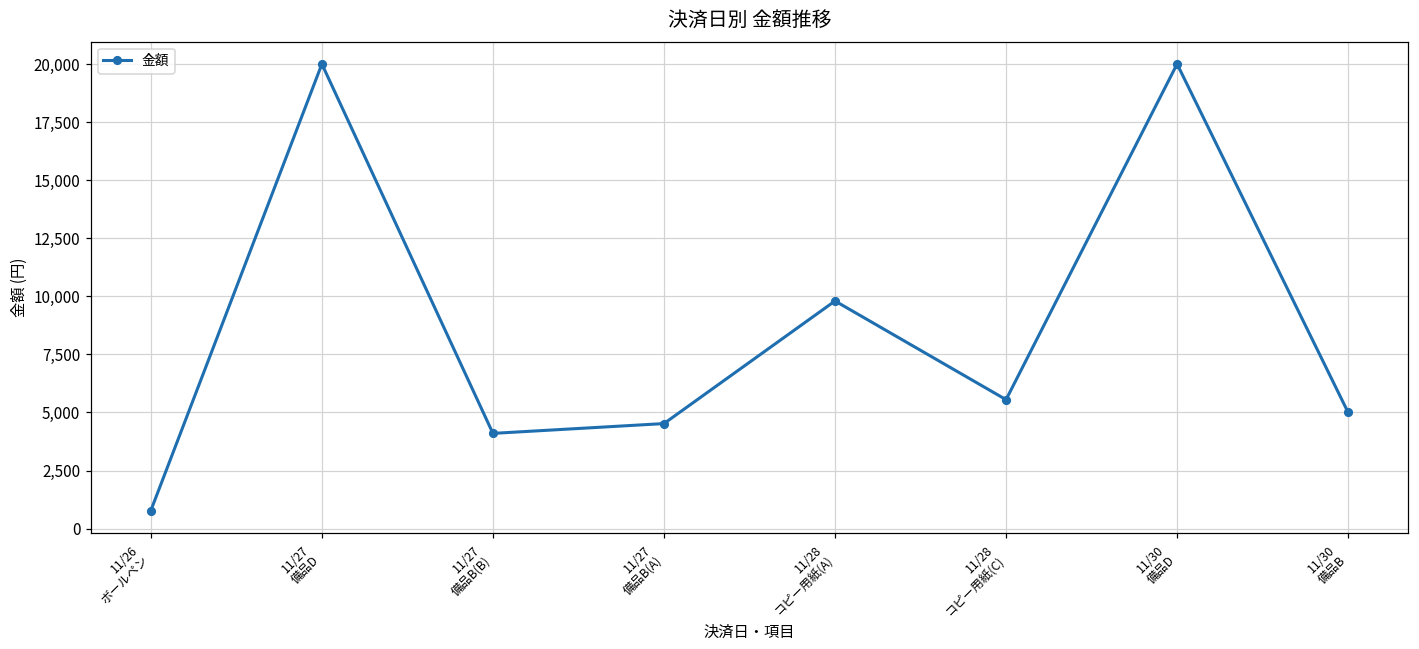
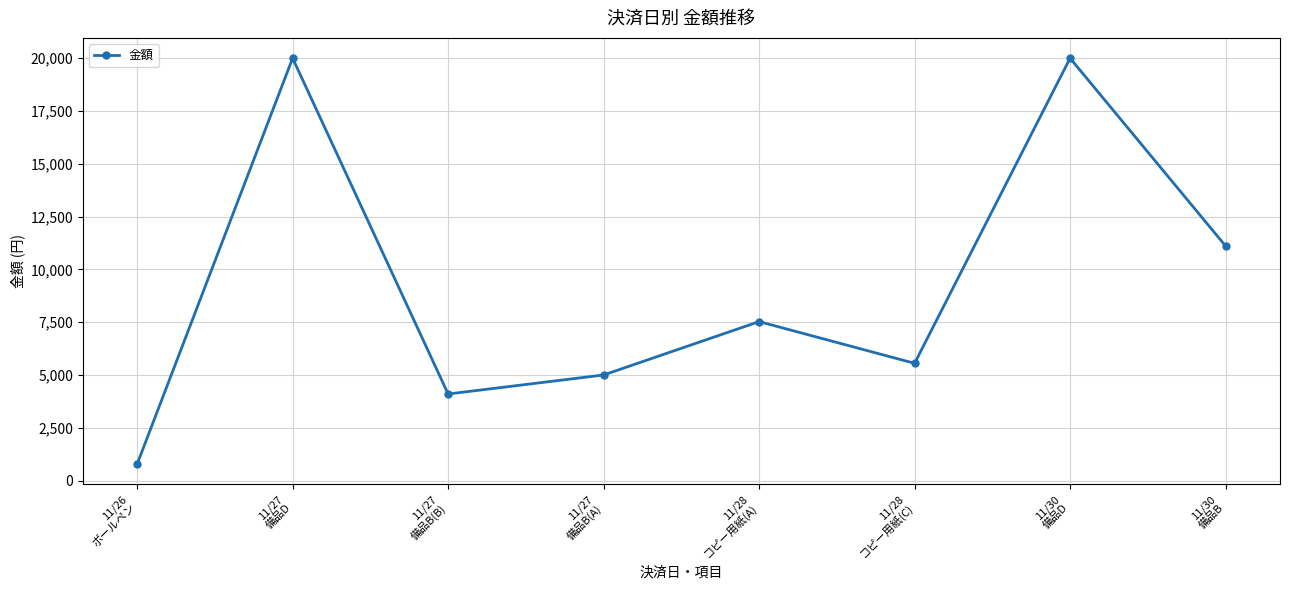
11/27 備品B(A): 4,500 -> 5,000
11/28 コピー用紙(A): 9,800 -> 7,500
11/30 備品B: 5,000 -> 11,100
